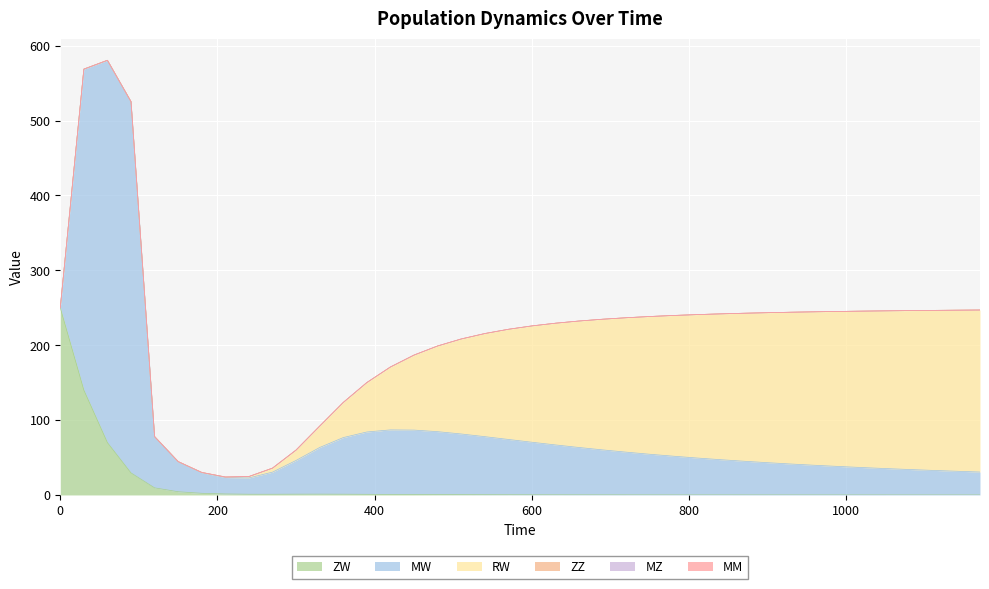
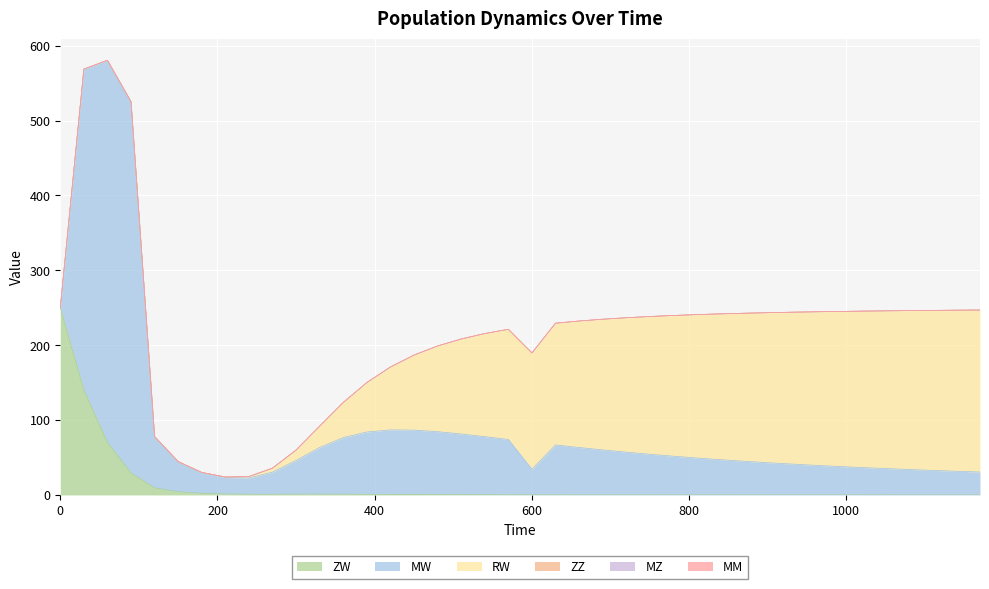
MW, 600: 70 -> 30
